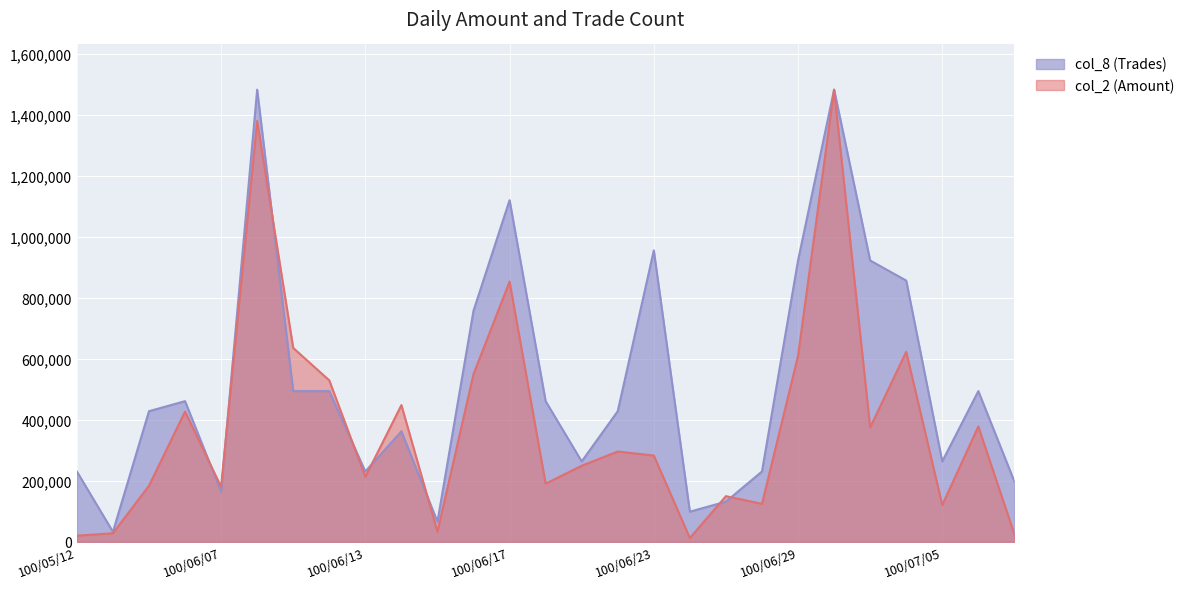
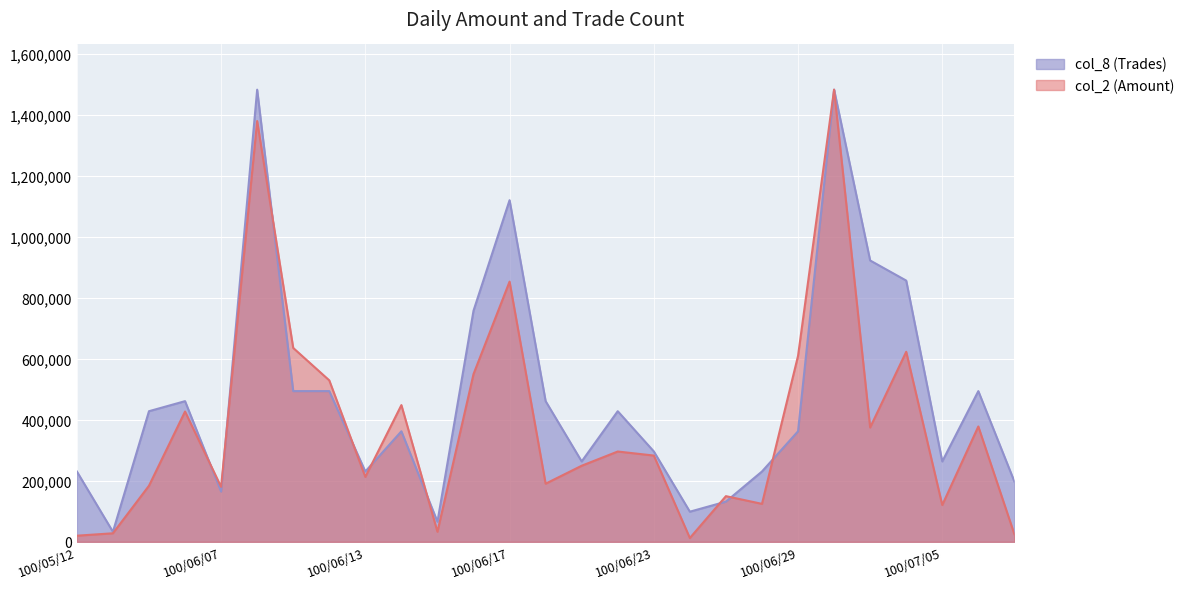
col_8 (Trades), 100/06/23: 960,000 -> 300,000
col_8 (Trades), 100/06/29: 920,000 -> 360,000
